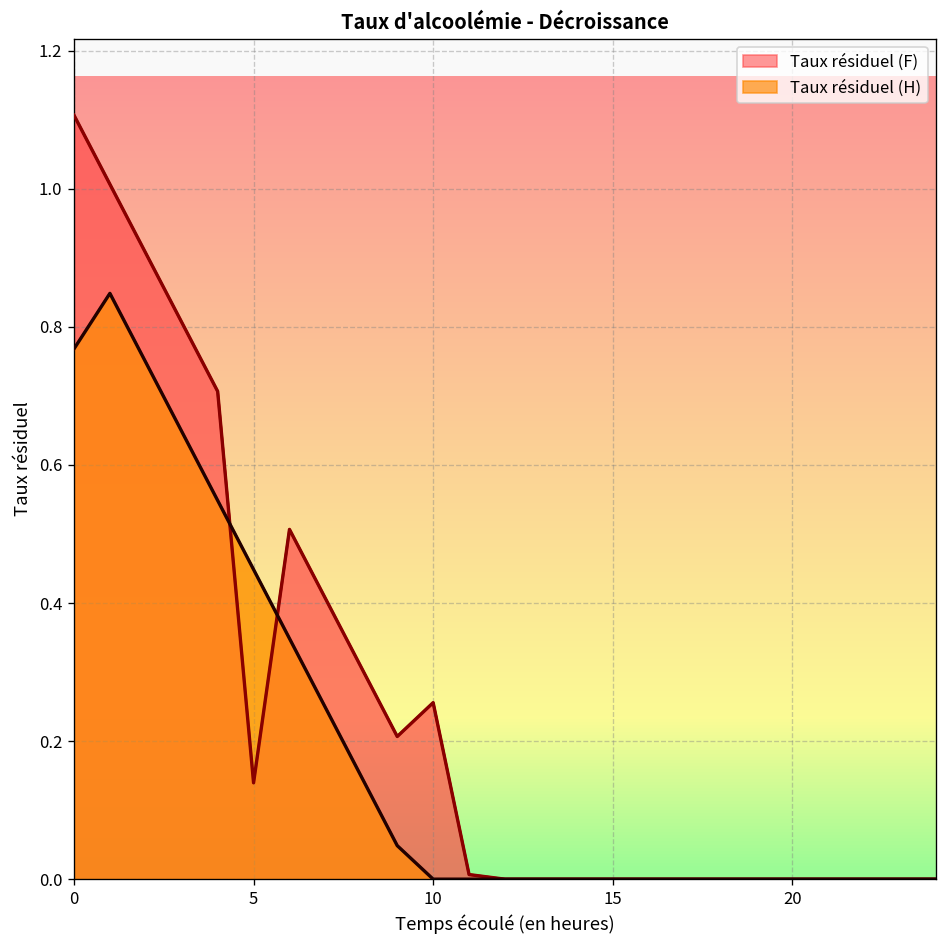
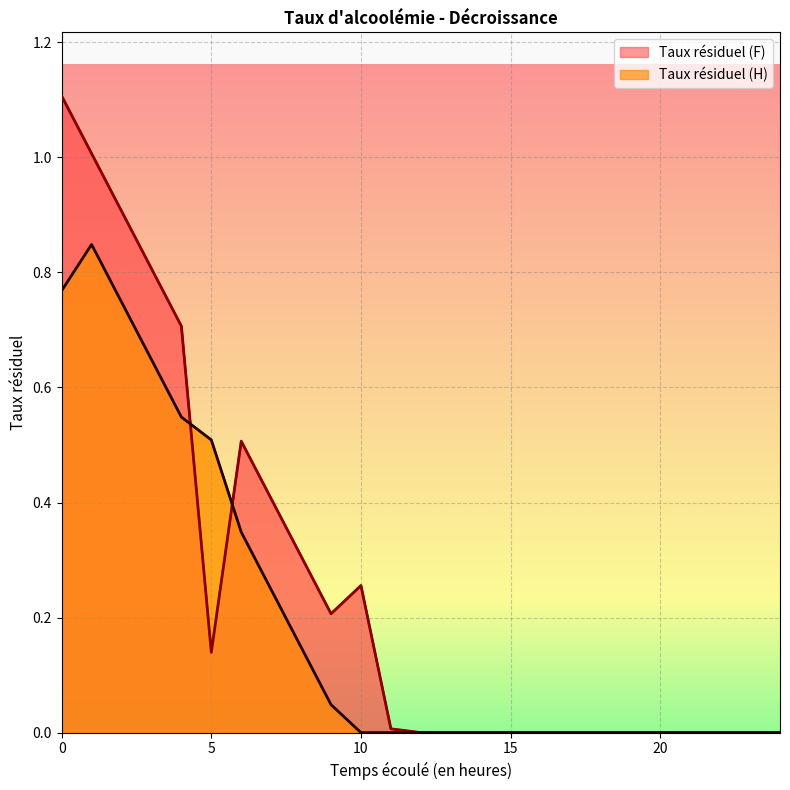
Taux résiduel (H), 5: 0.45 -> 0.51
